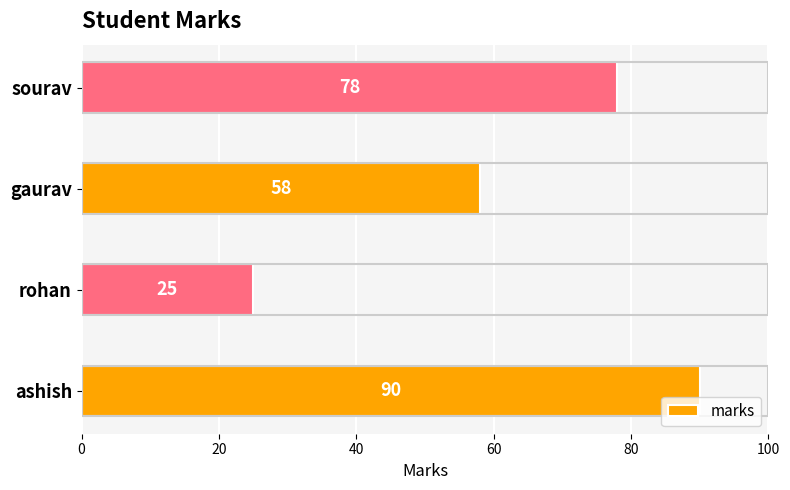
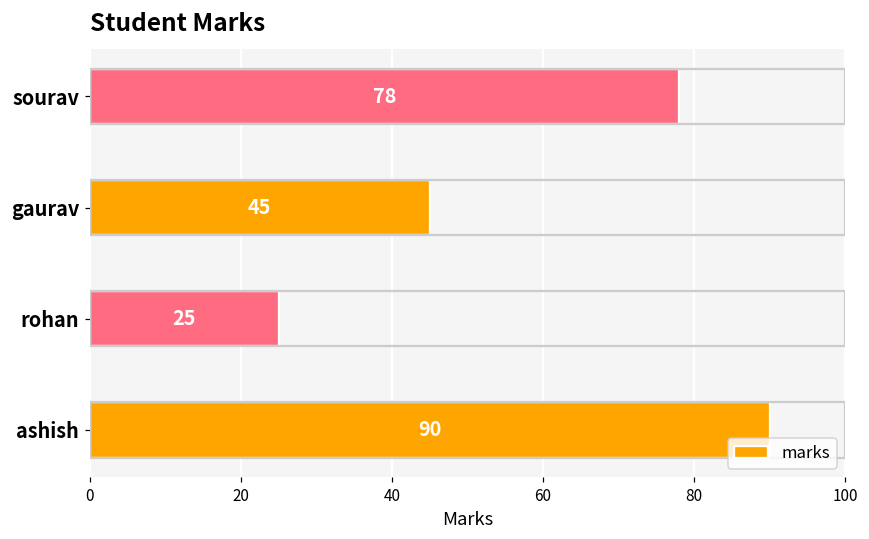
gaurav: 58 -> 45
